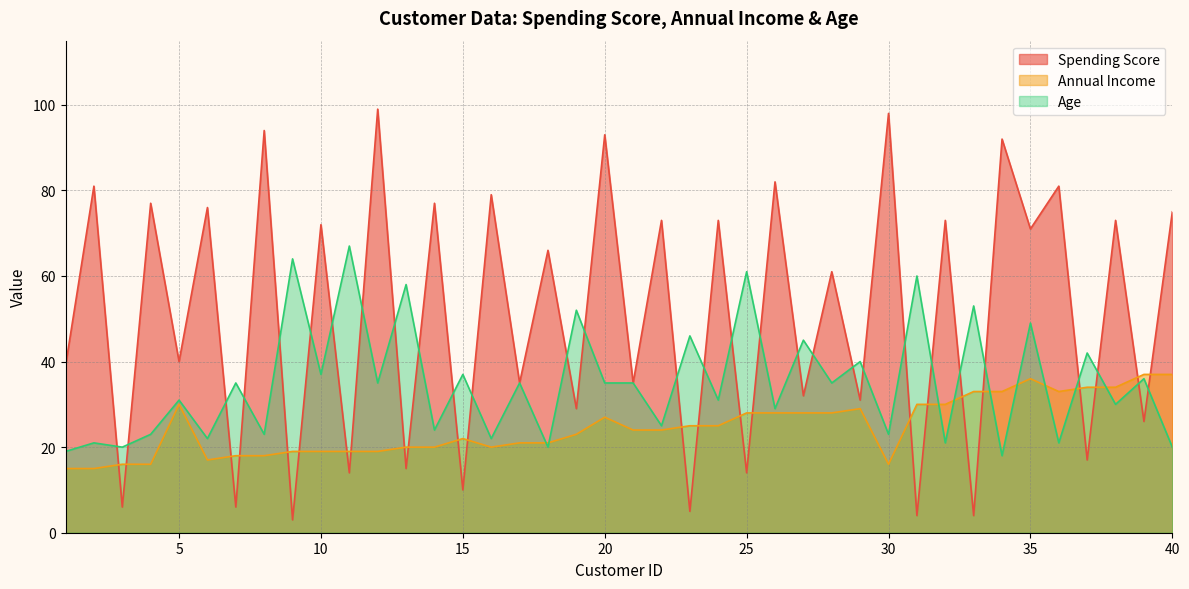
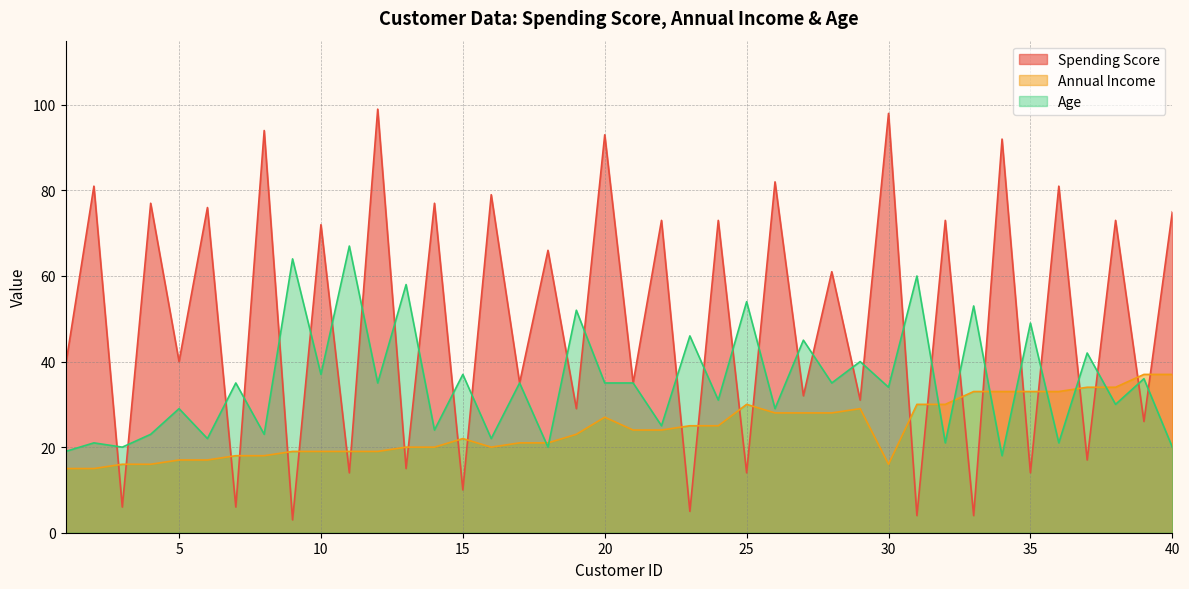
Annual Income, 5: 30 -> 17
Age, 5: 31 -> 29
Annual Income, 25: 28 -> 30
Age, 25: 61 -> 54
Age, 30: 23 -> 34
Spending Score, 35: 71 -> 14
Annual Income, 35: 36 -> 33
